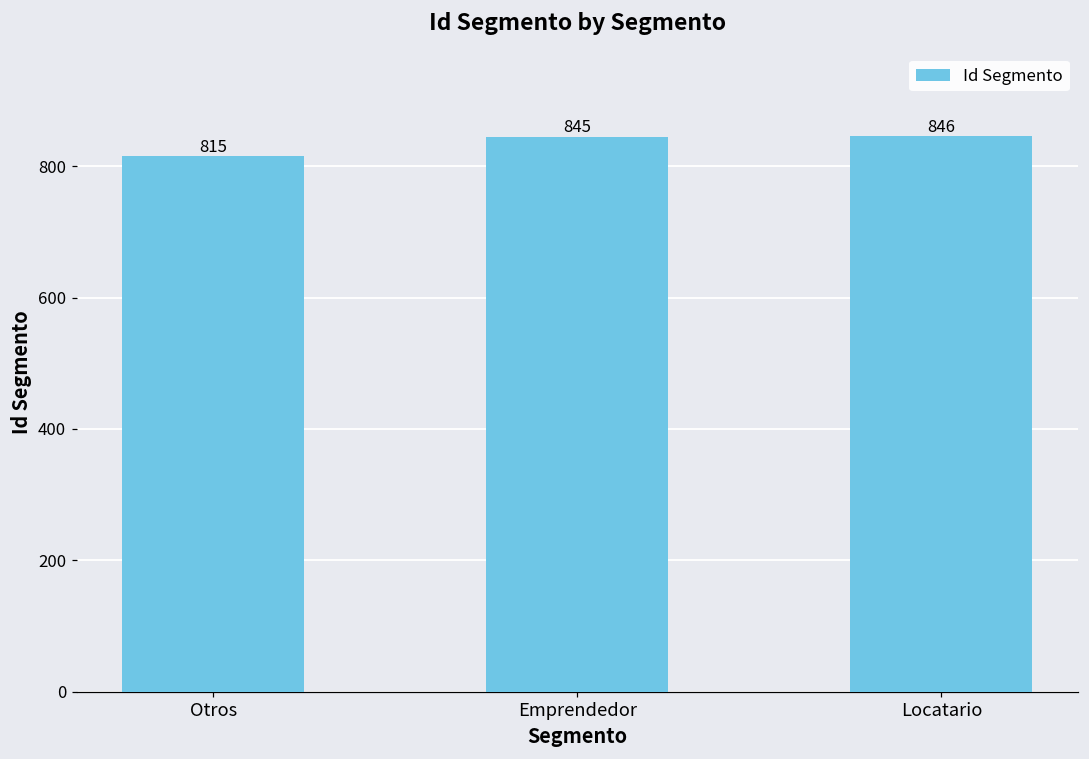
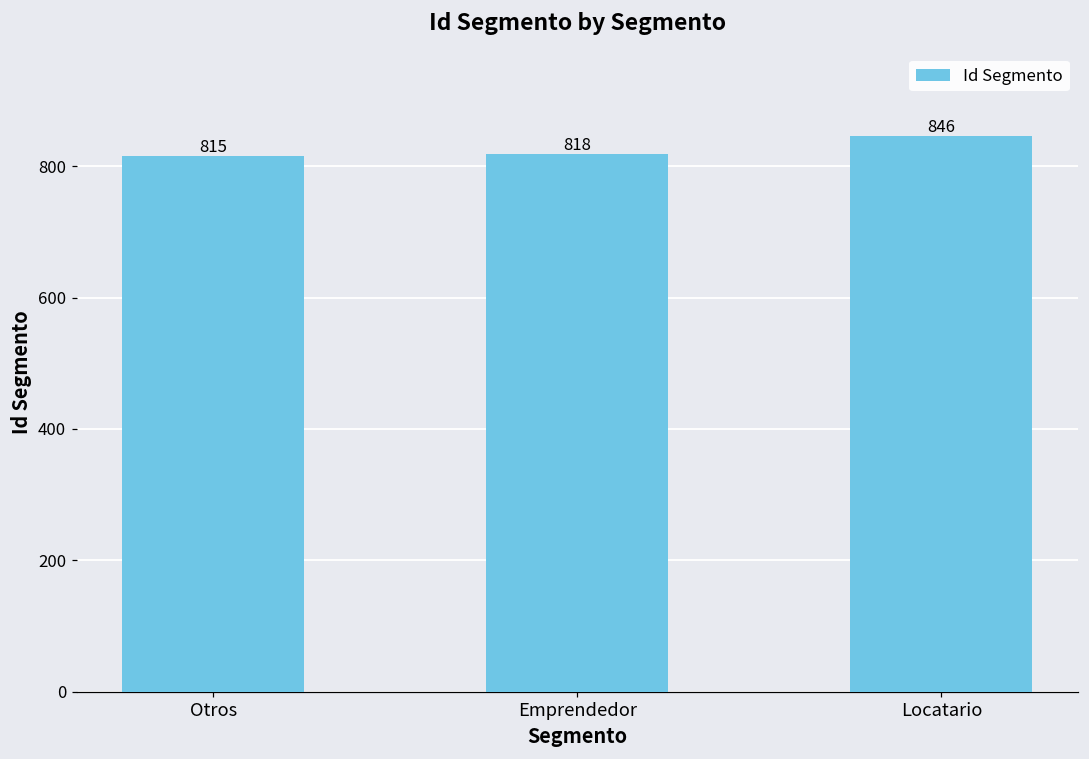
Emprendedor: 845 -> 818
